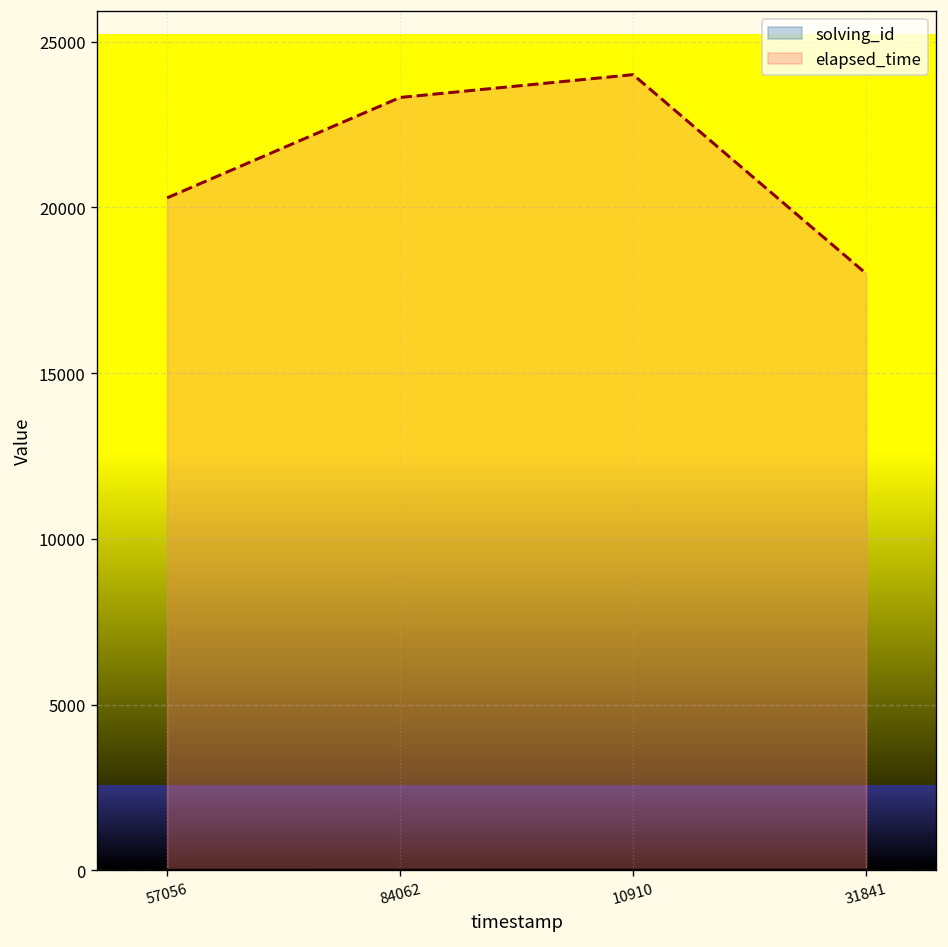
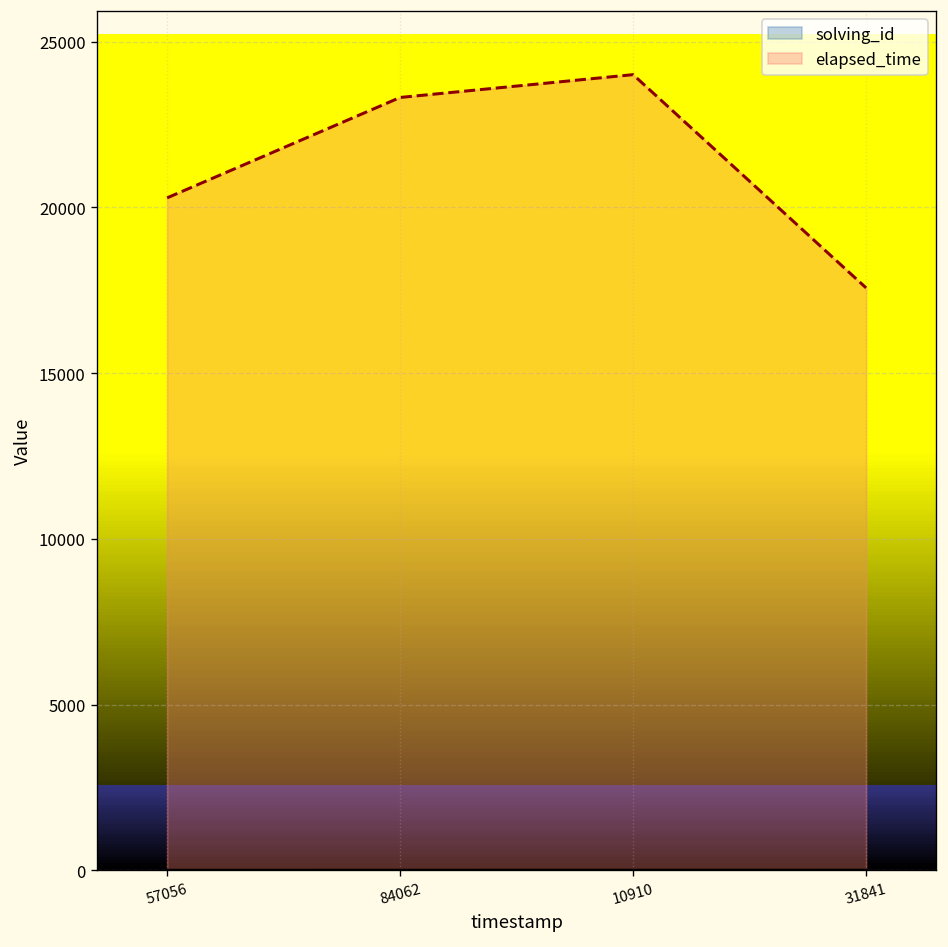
elapsed_time, 31841: 18000 -> 17600
